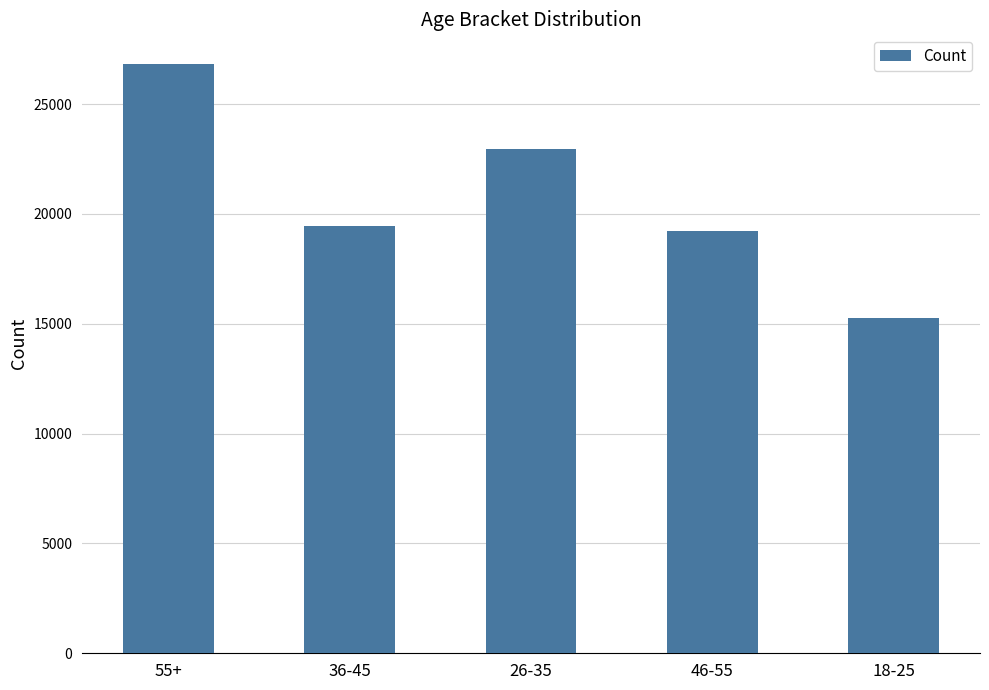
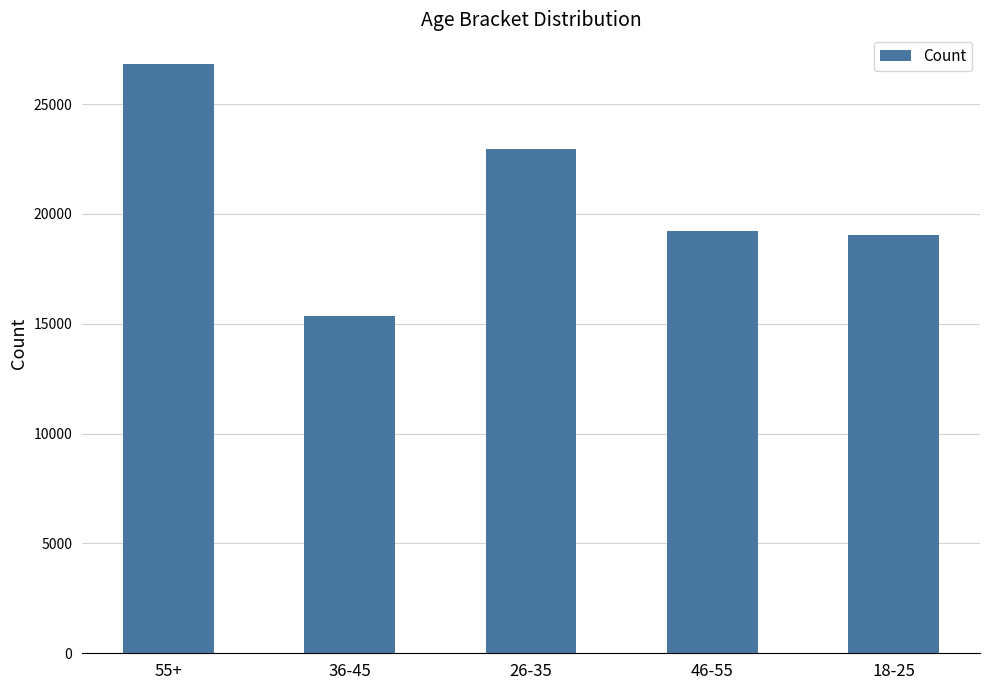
36-45: 19400 -> 15300
18-25: 15300 -> 19000
